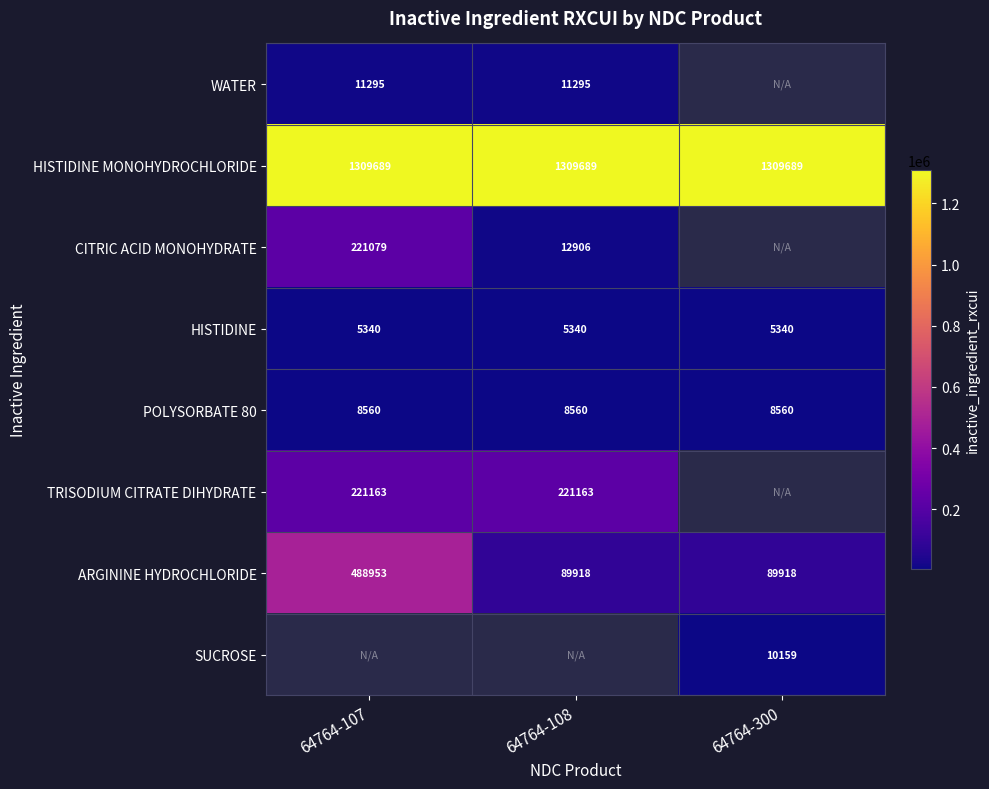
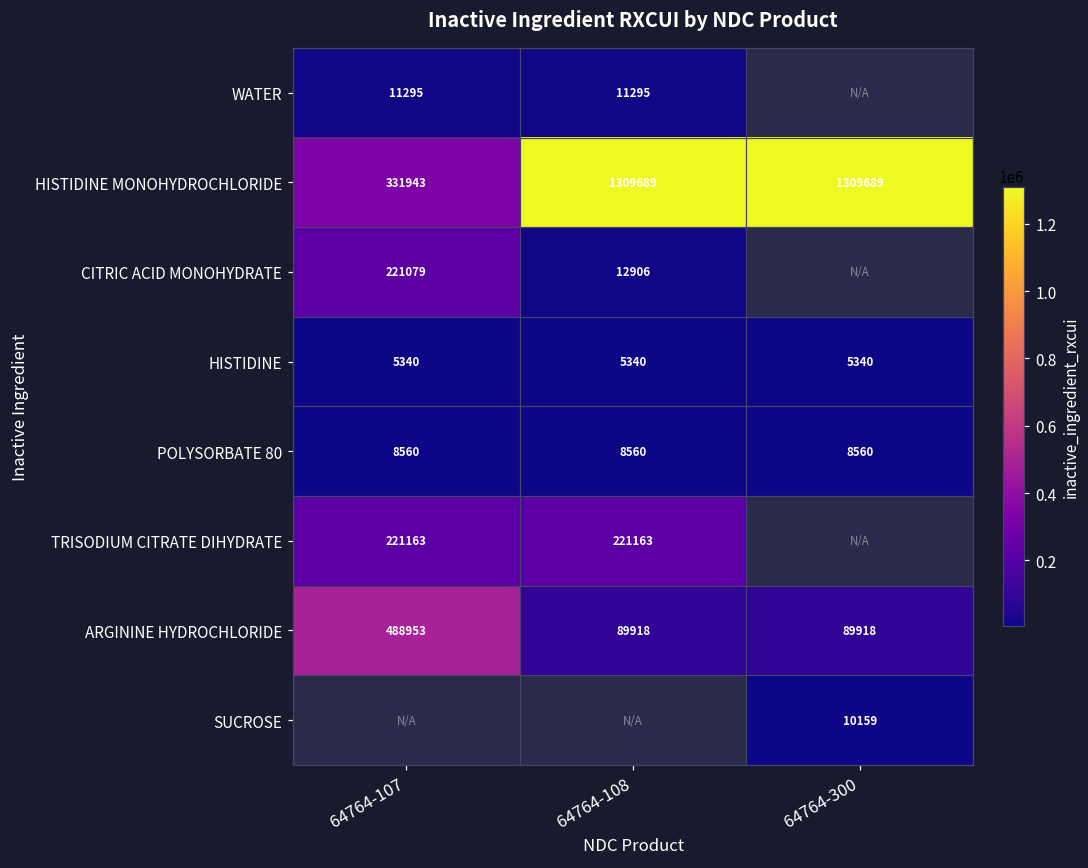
HISTIDINE MONOHYDROCHLORIDE, 64764-107: 1309689 -> 331943
